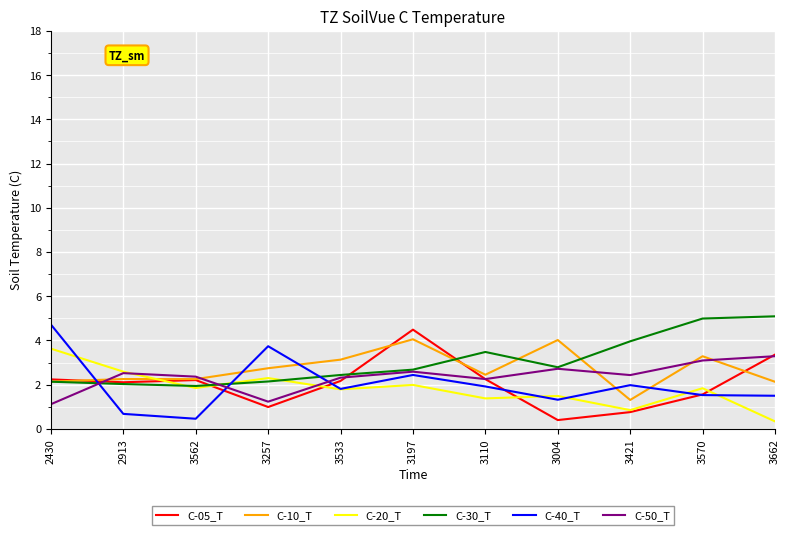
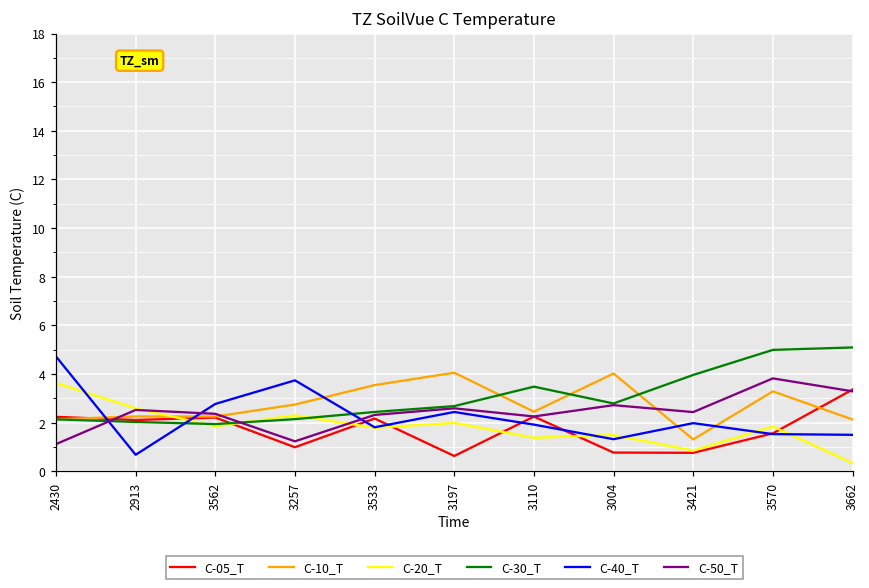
C-40_T, 3562: 0.5 -> 2.8
C-10_T, 3533: 3.1 -> 3.5
C-05_T, 3197: 4.5 -> 0.6
C-05_T, 3004: 0.4 -> 0.8
C-50_T, 3570: 3.1 -> 3.8
